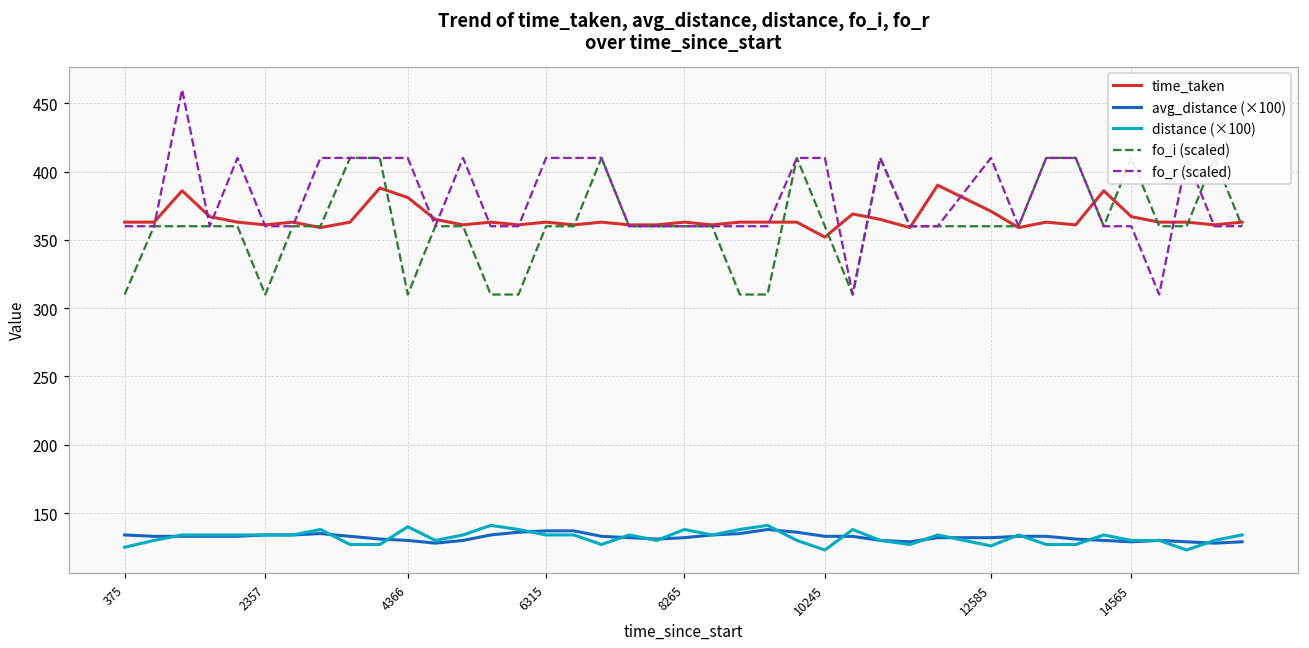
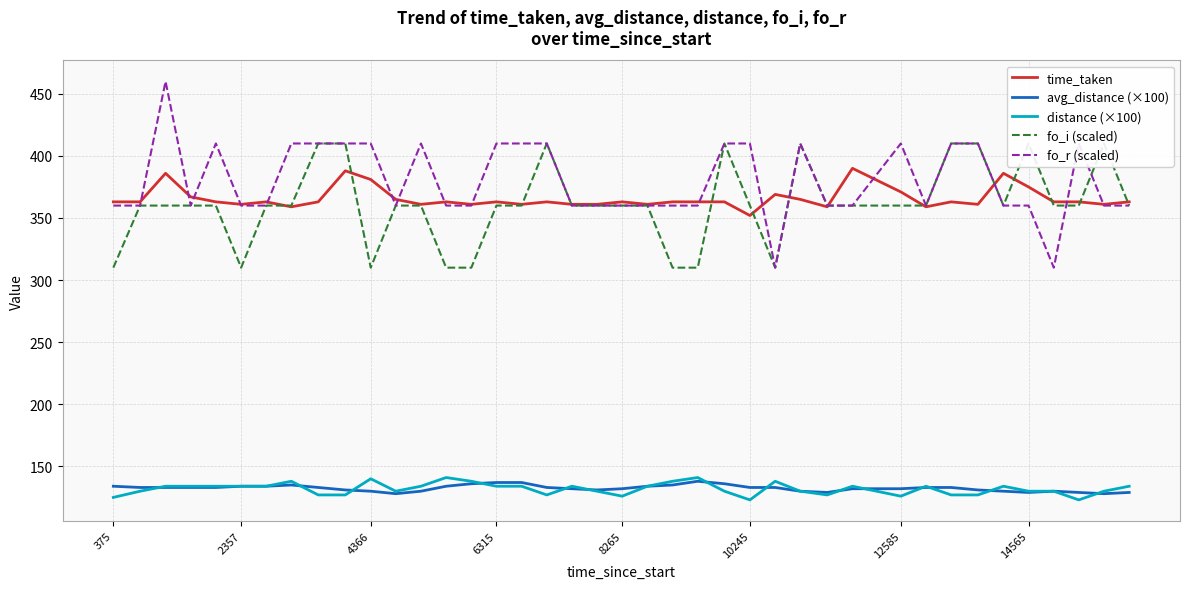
distance (×100), 8265: 138 -> 126
time_taken, 14565: 367 -> 375
